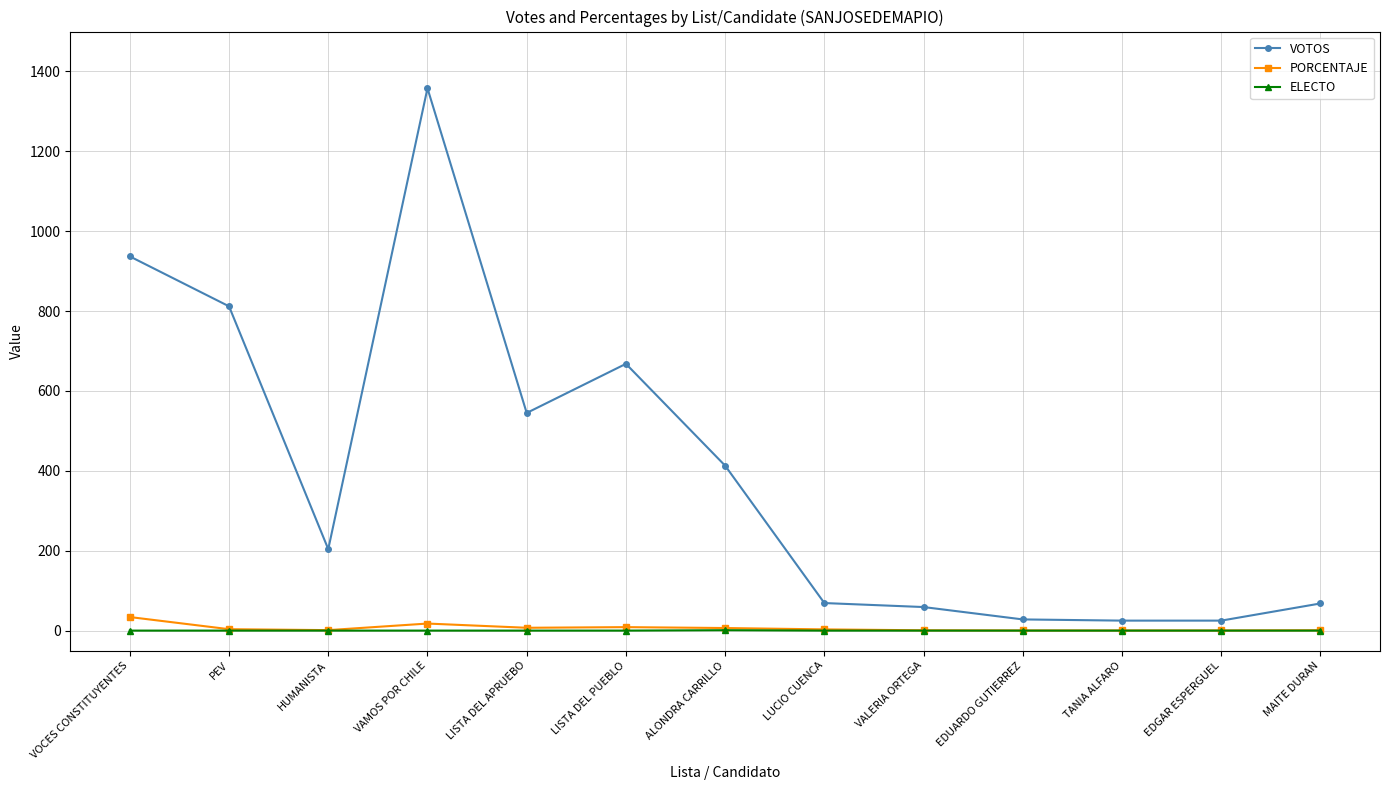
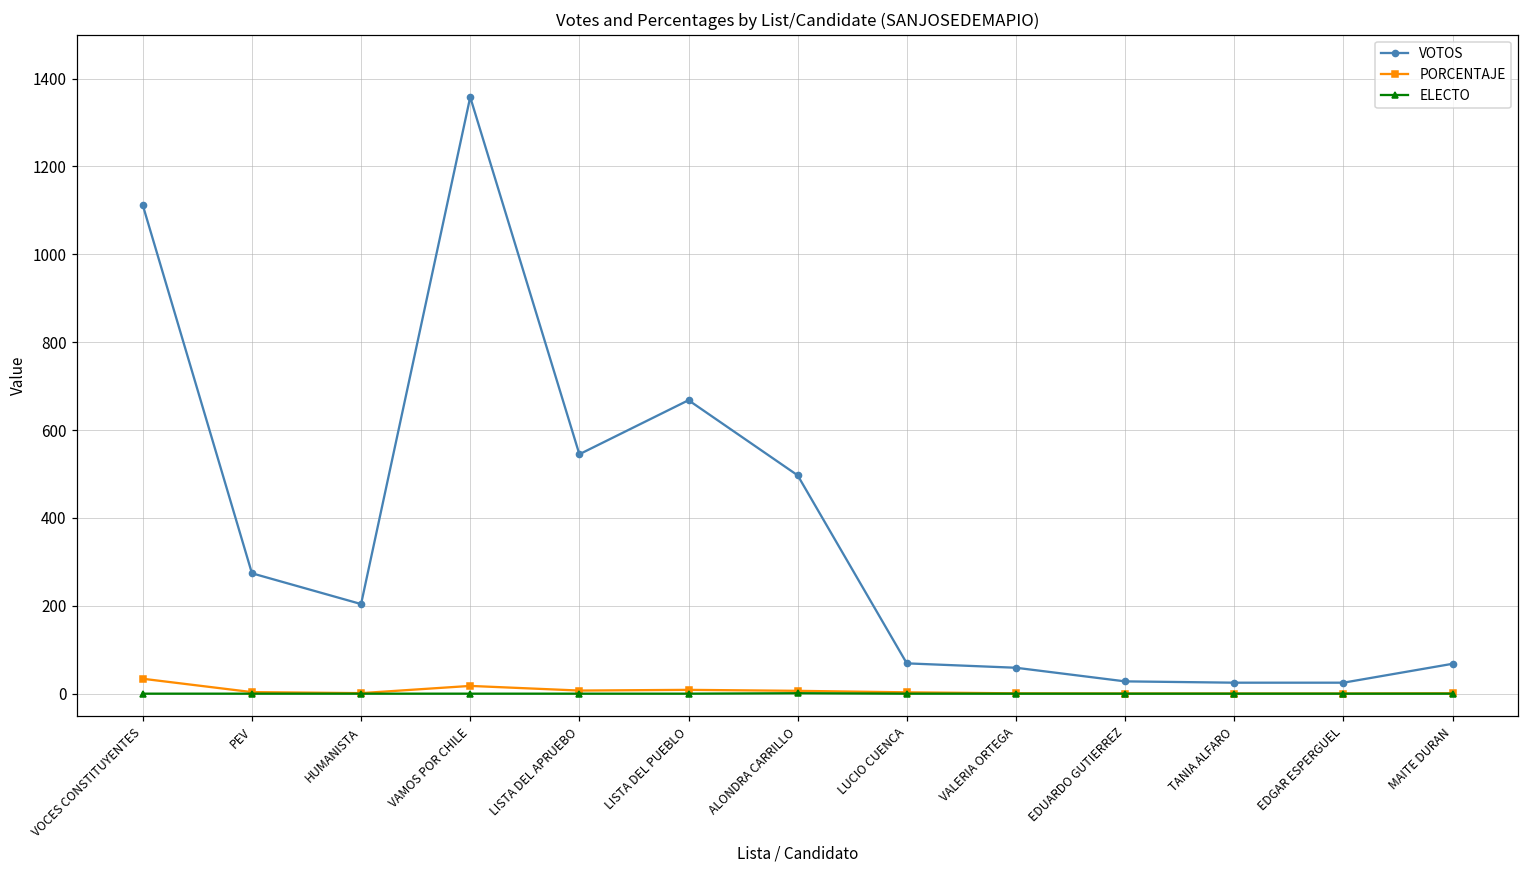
VOTOS, VOCES CONSTITUYENTES: 940 -> 1110
VOTOS, PEV: 810 -> 270
VOTOS, ALONDRA CARRILLO: 410 -> 500
